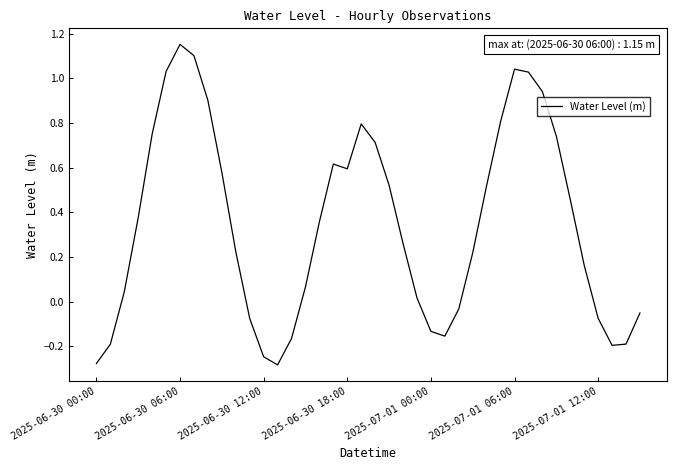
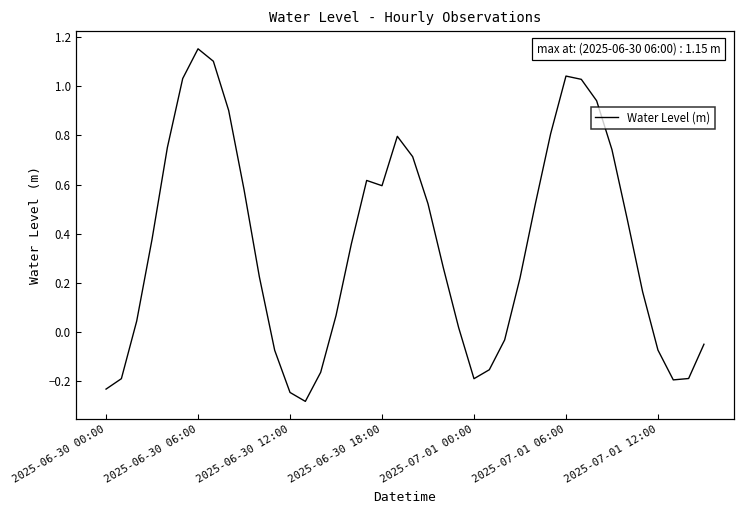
2025-06-30 00:00: -0.28 -> -0.23
2025-07-01 00:00: -0.13 -> -0.19
